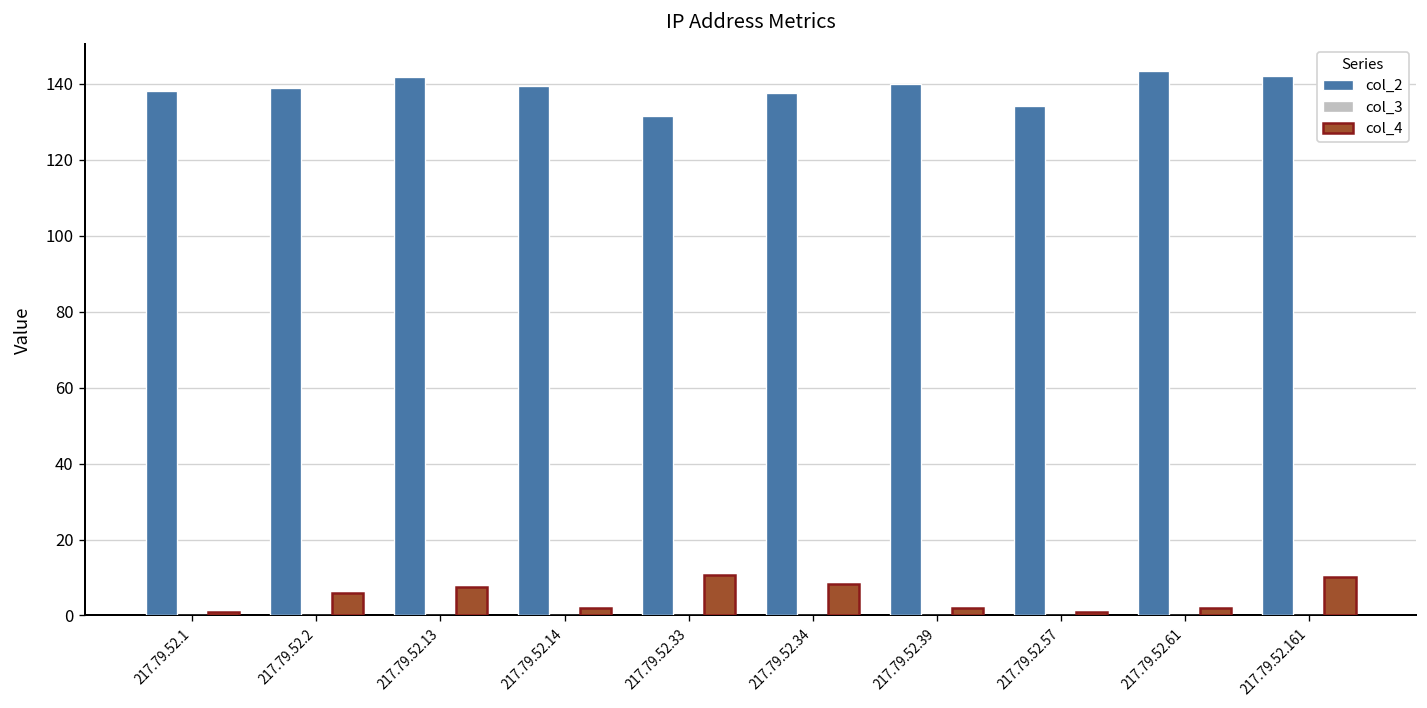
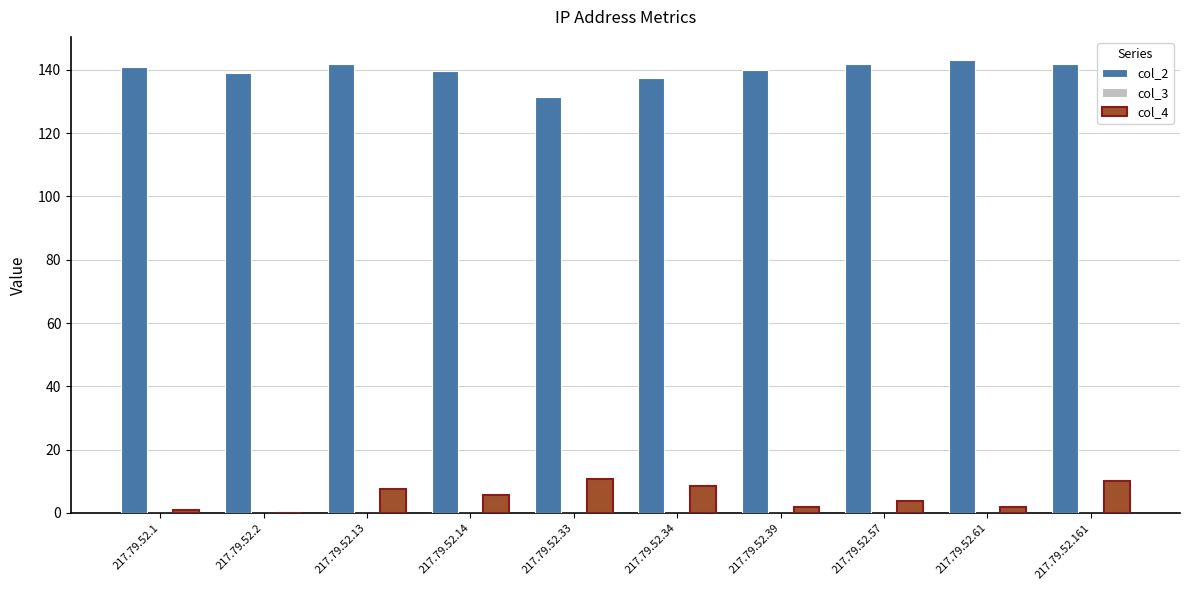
col_2, 217.79.52.1: 138 -> 141
col_4, 217.79.52.2: 6 -> 0
col_4, 217.79.52.14: 2 -> 6
col_2, 217.79.52.57: 134 -> 142
col_4, 217.79.52.57: 1 -> 4
